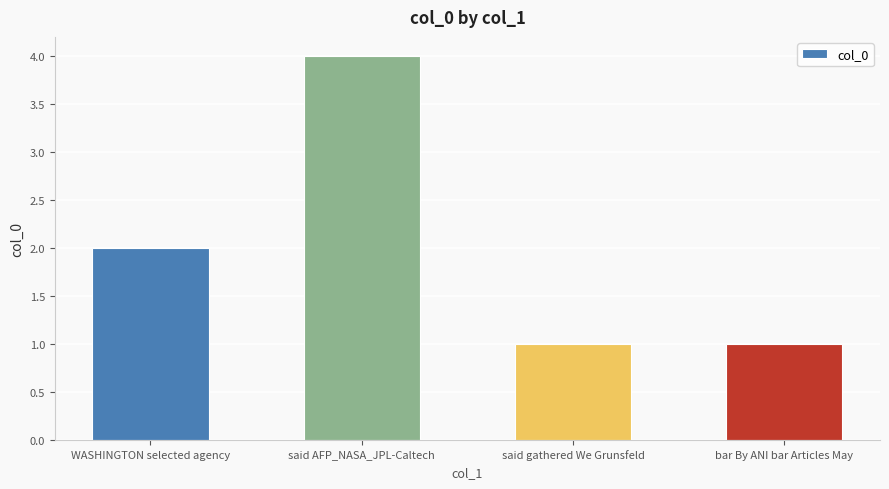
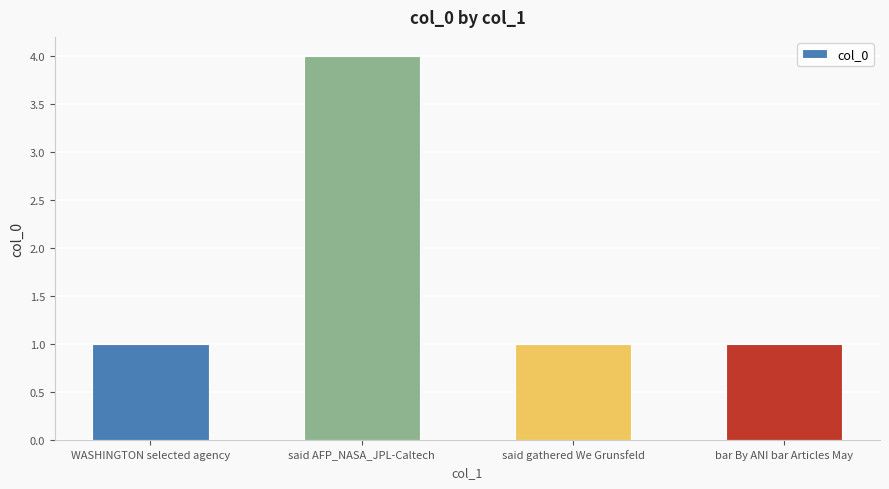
WASHINGTON selected agency: 2 -> 1
